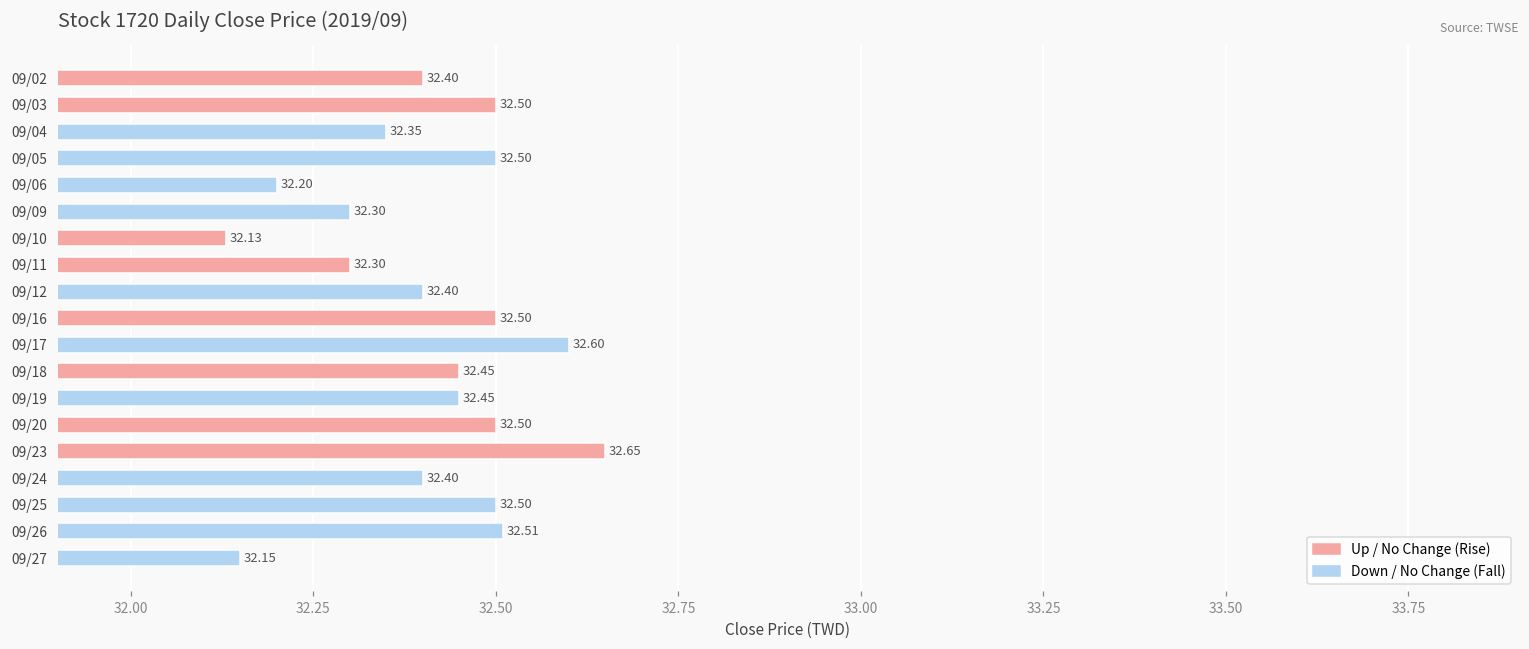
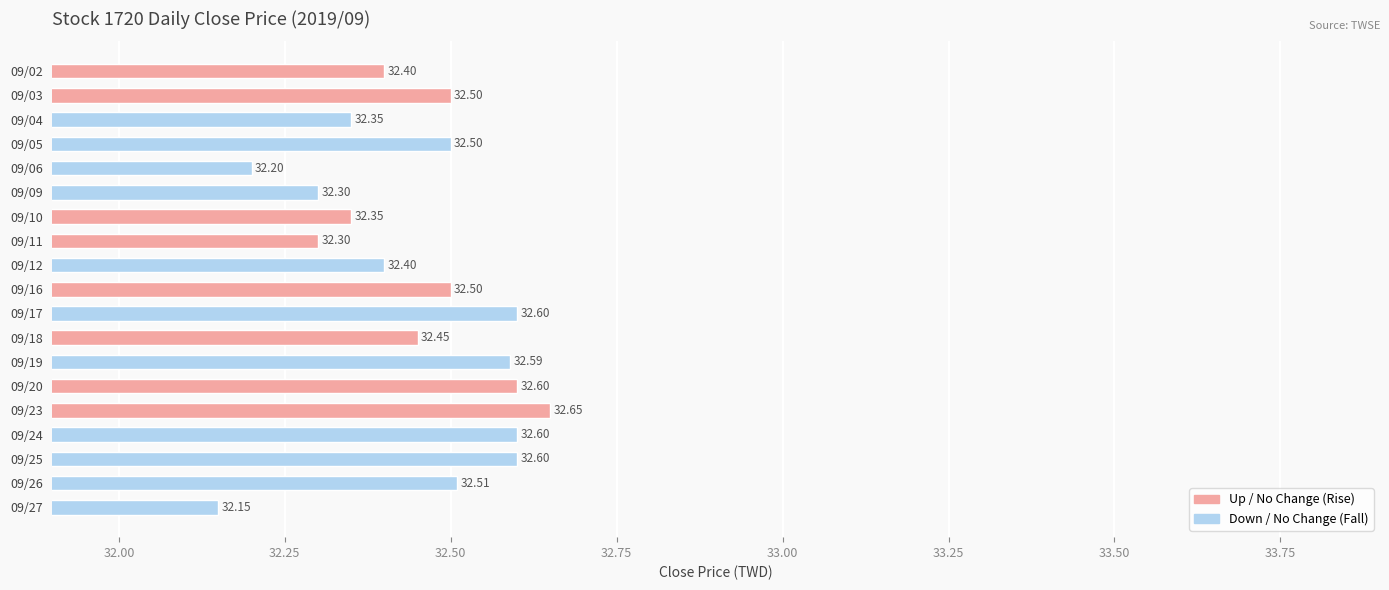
09/10: 32.13 -> 32.35
09/19: 32.45 -> 32.59
09/20: 32.50 -> 32.60
09/24: 32.40 -> 32.60
09/25: 32.50 -> 32.60
